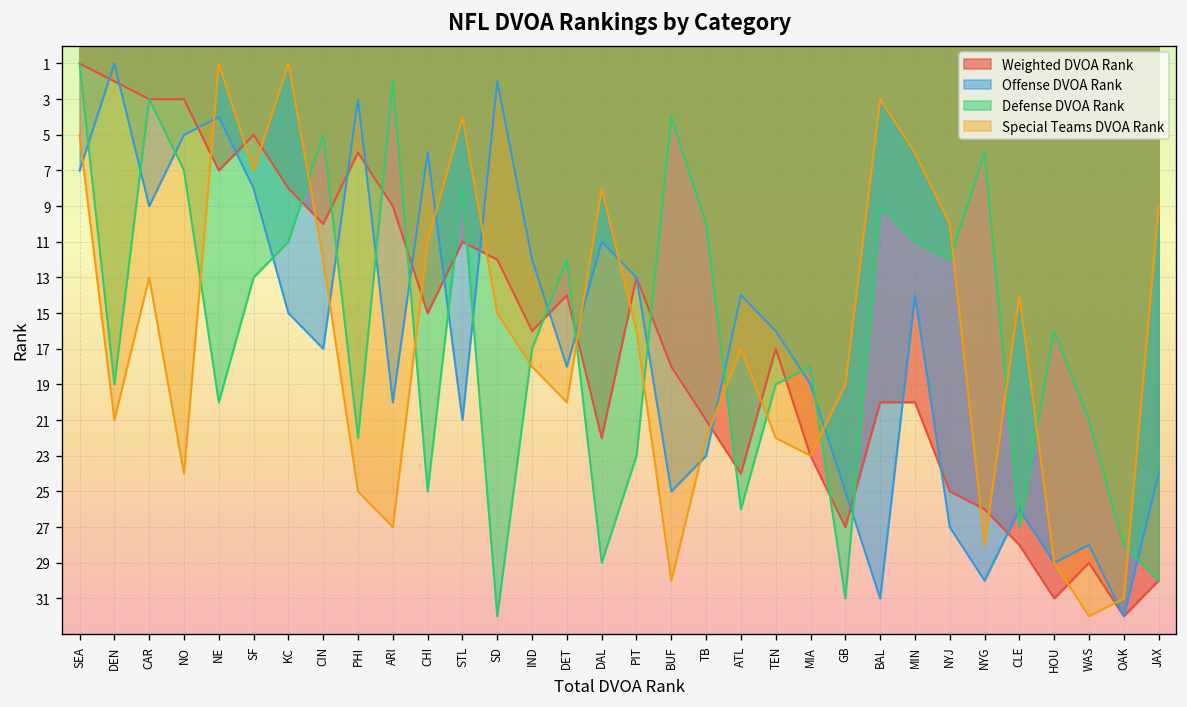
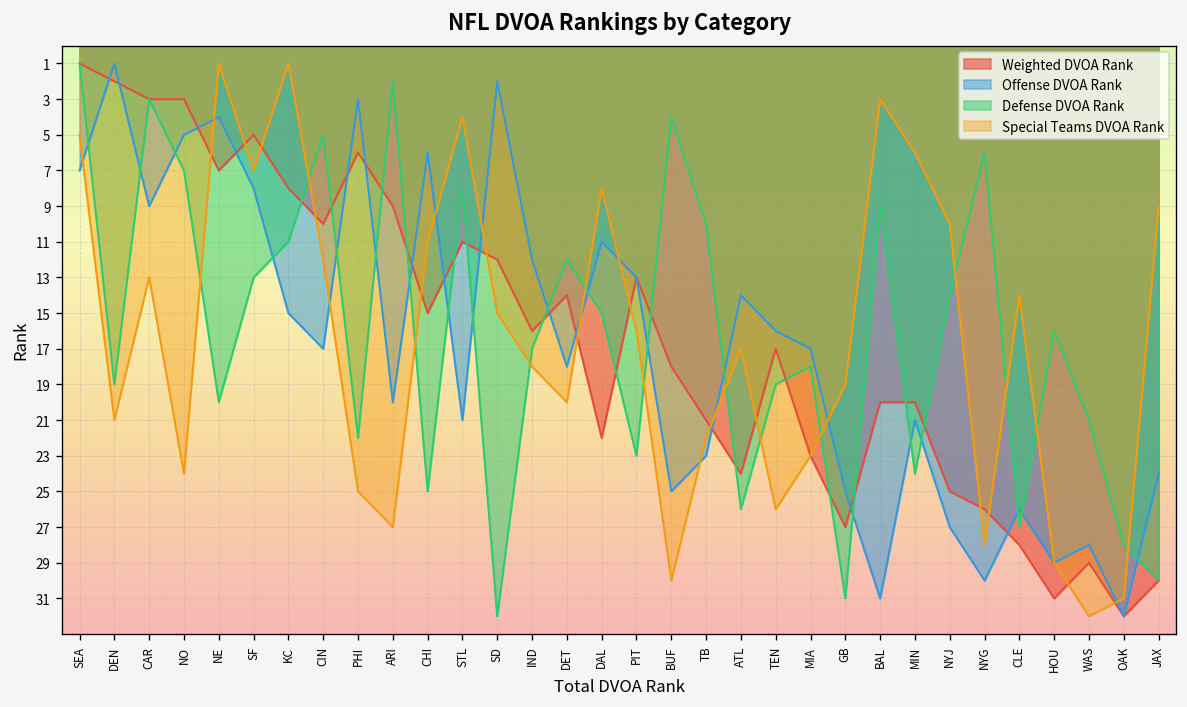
Defense DVOA Rank, DAL: 29 -> 15
Special Teams DVOA Rank, TEN: 22 -> 26
Offense DVOA Rank, MIA: 19 -> 17
Offense DVOA Rank, MIN: 14 -> 21
Defense DVOA Rank, MIN: 11 -> 24
Defense DVOA Rank, NYJ: 12 -> 14
